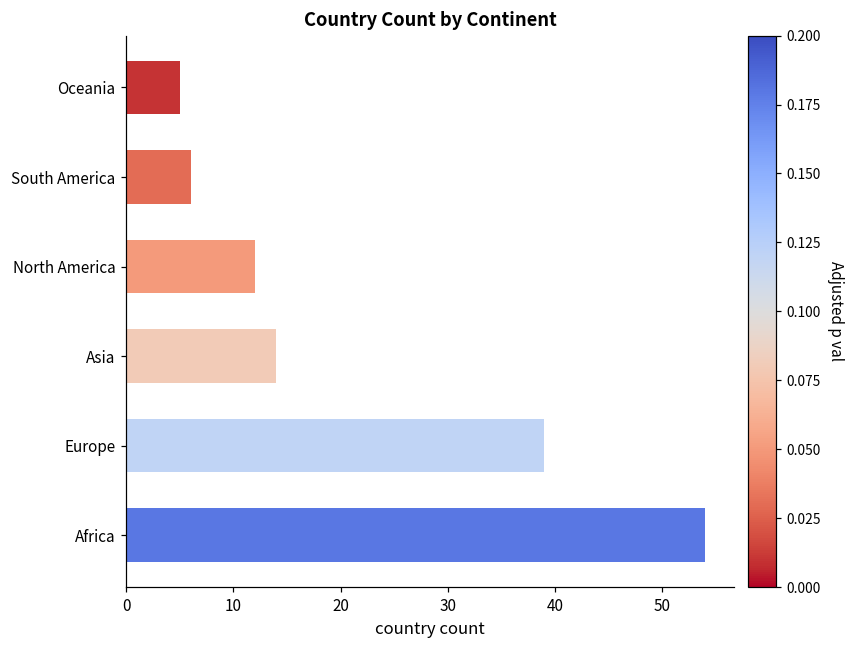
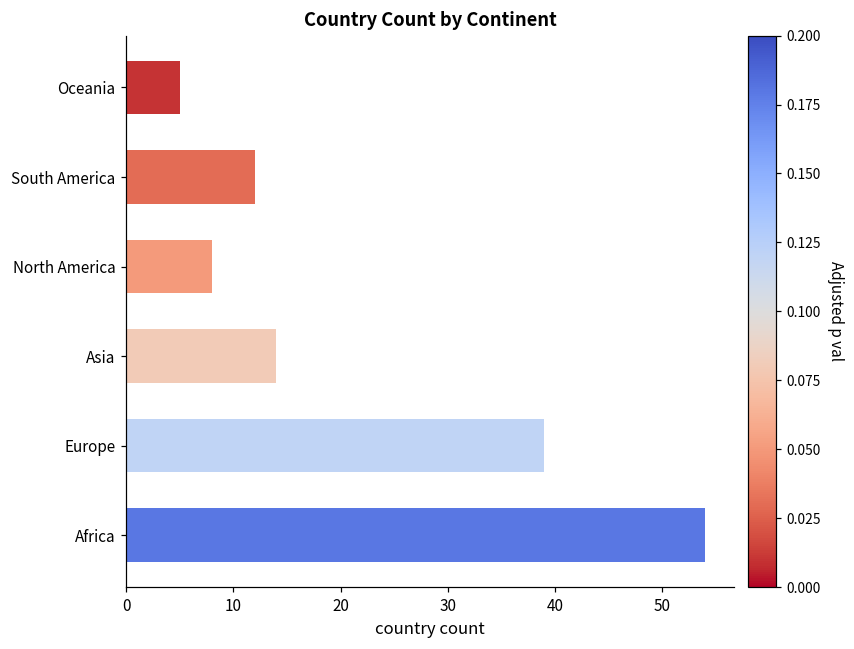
South America: 6 -> 12
North America: 12 -> 8
